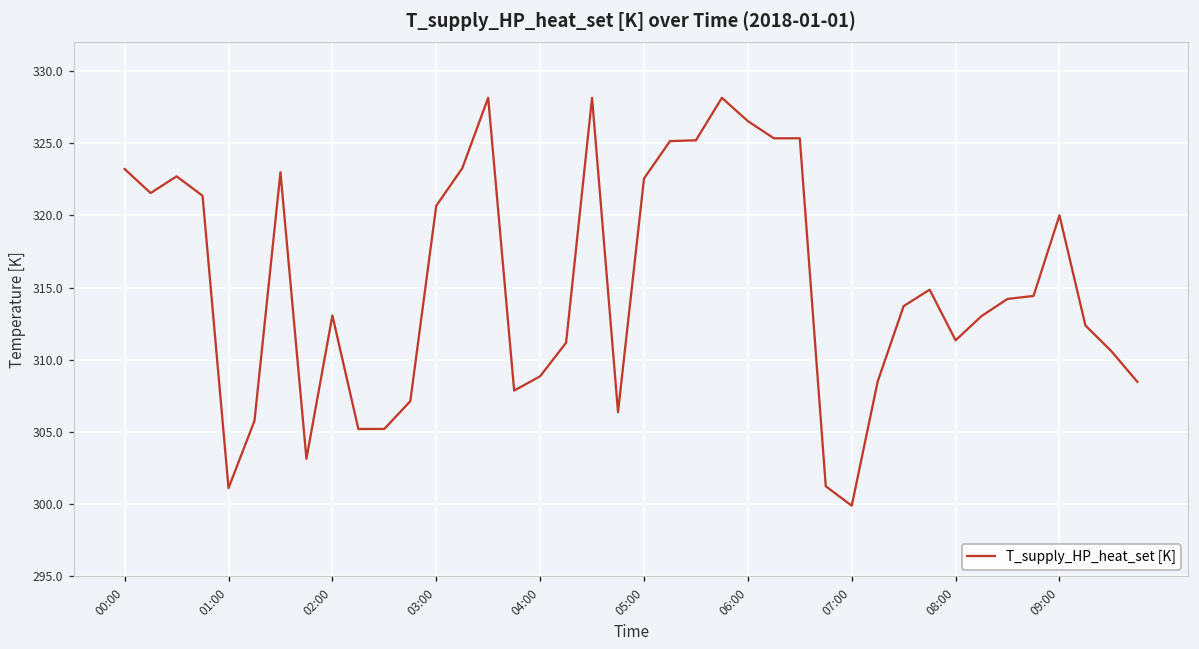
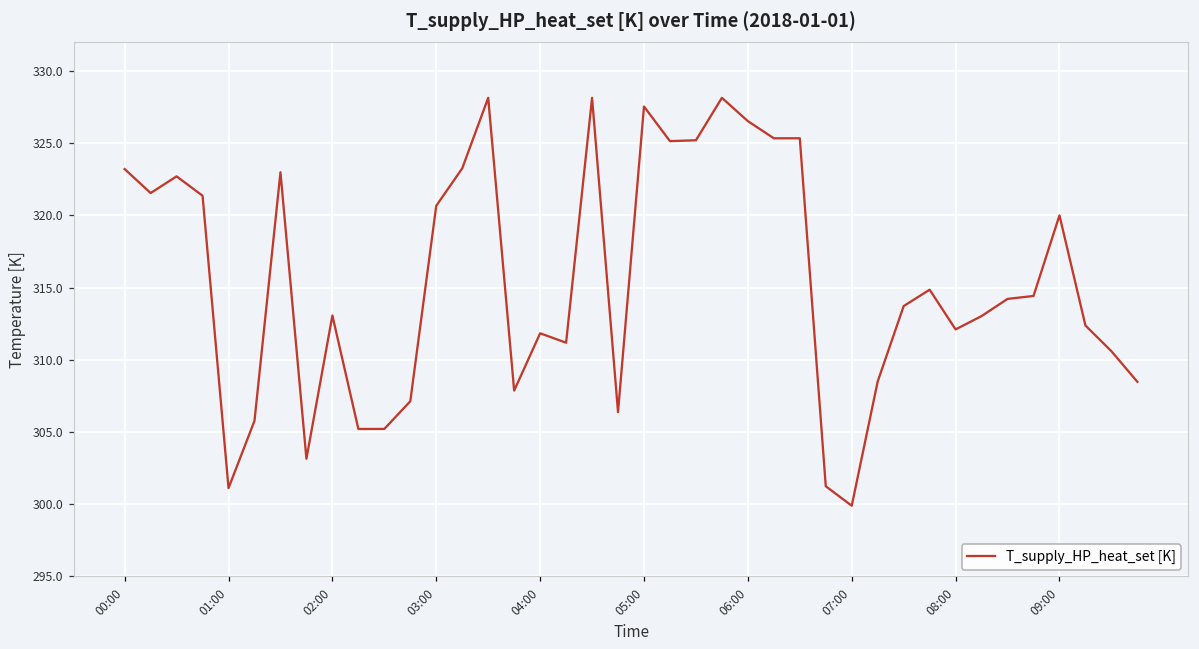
04:00: 308.9 -> 311.8
05:00: 322.6 -> 327.6
08:00: 311.4 -> 312.1
